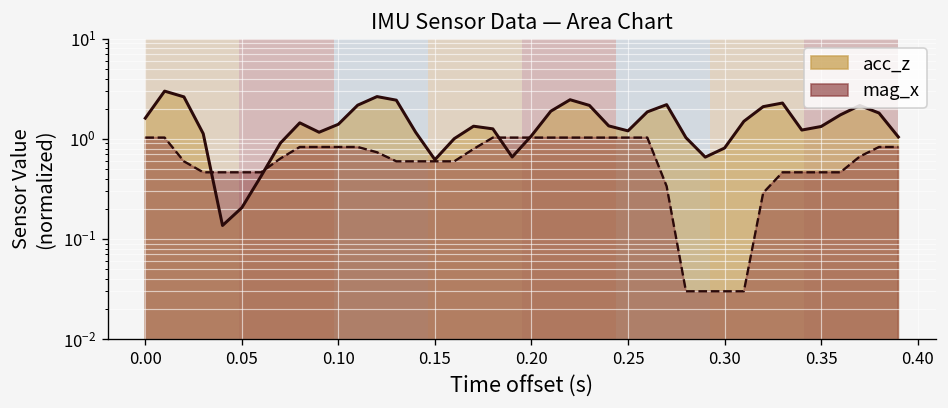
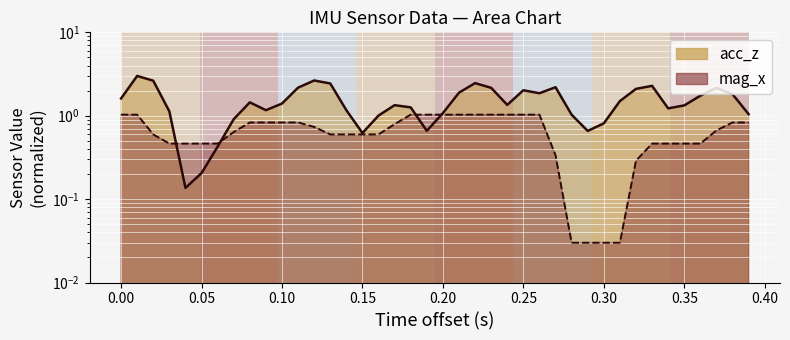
acc_z, 0.25: 1.2 -> 2.0
